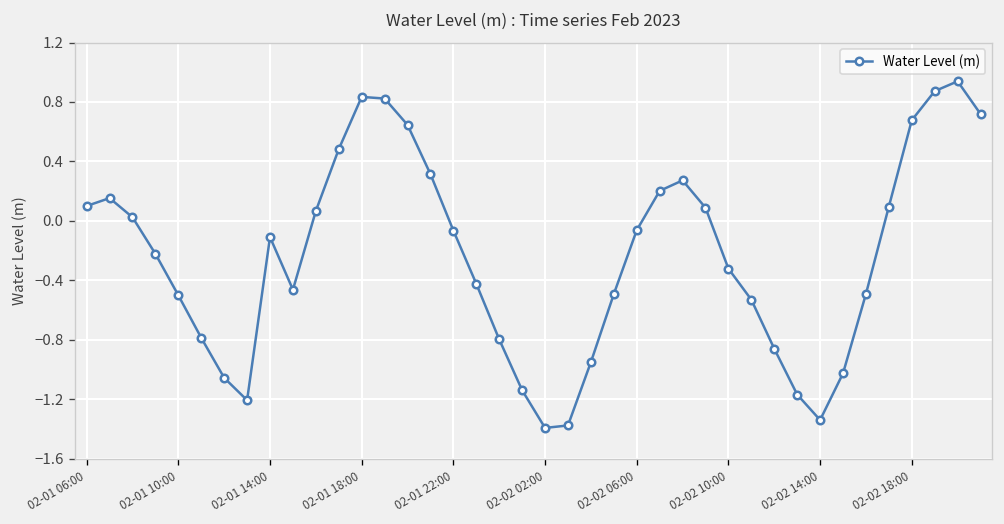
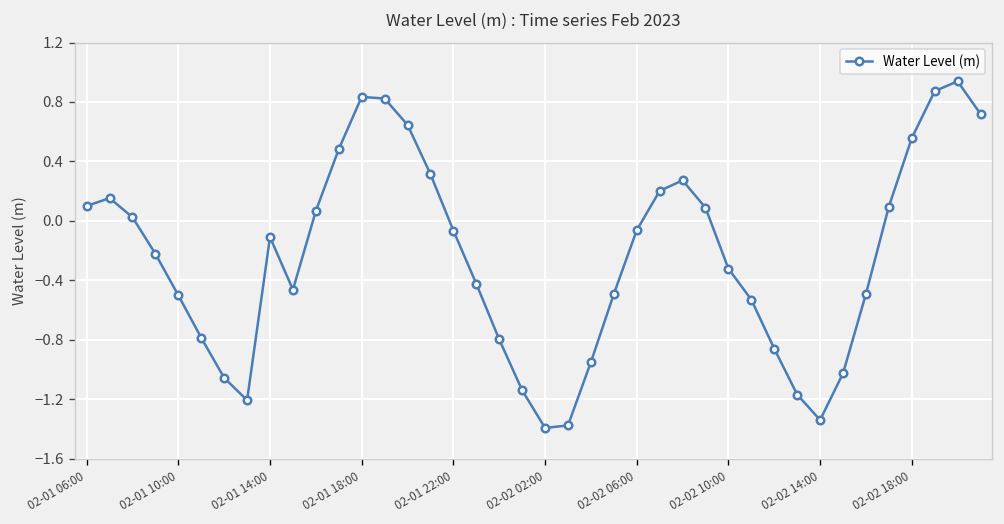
02-02 18:00: 0.68 -> 0.56
